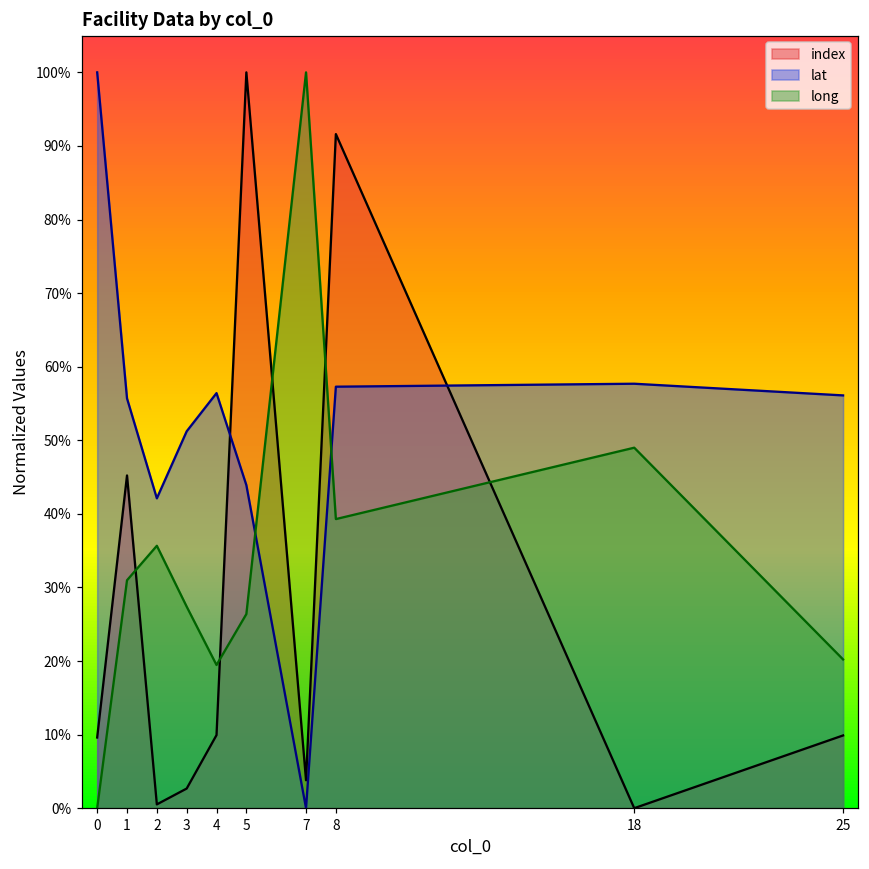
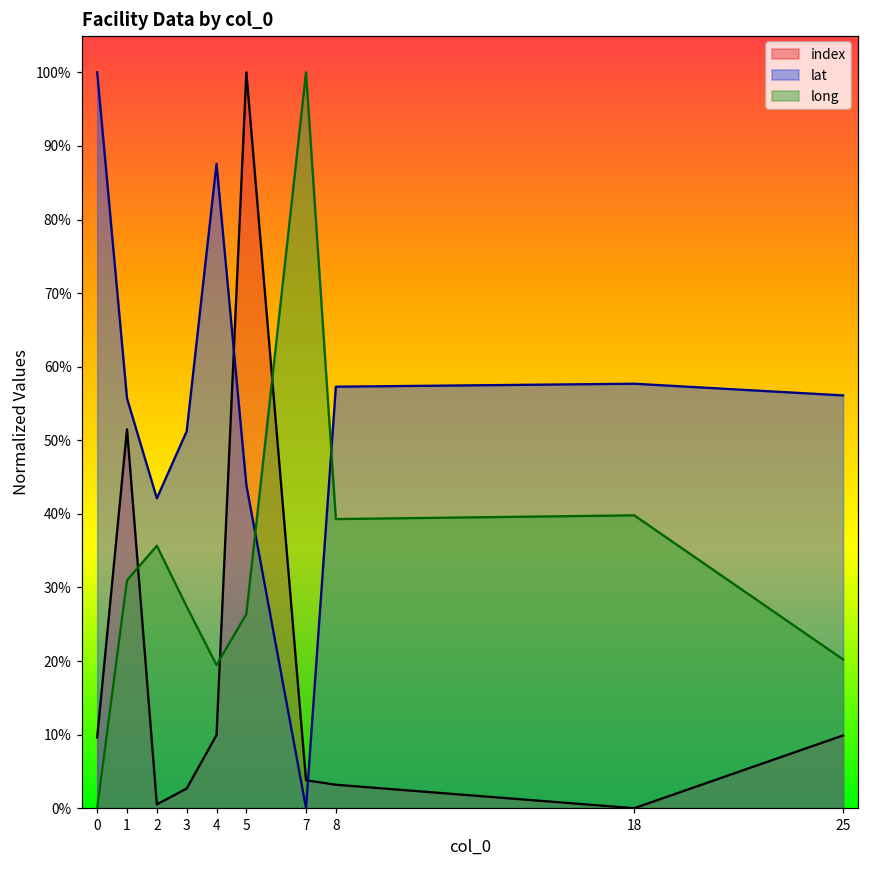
index, 1: 45% -> 51%
lat, 4: 56% -> 88%
index, 8: 92% -> 3%
long, 18: 49% -> 40%
